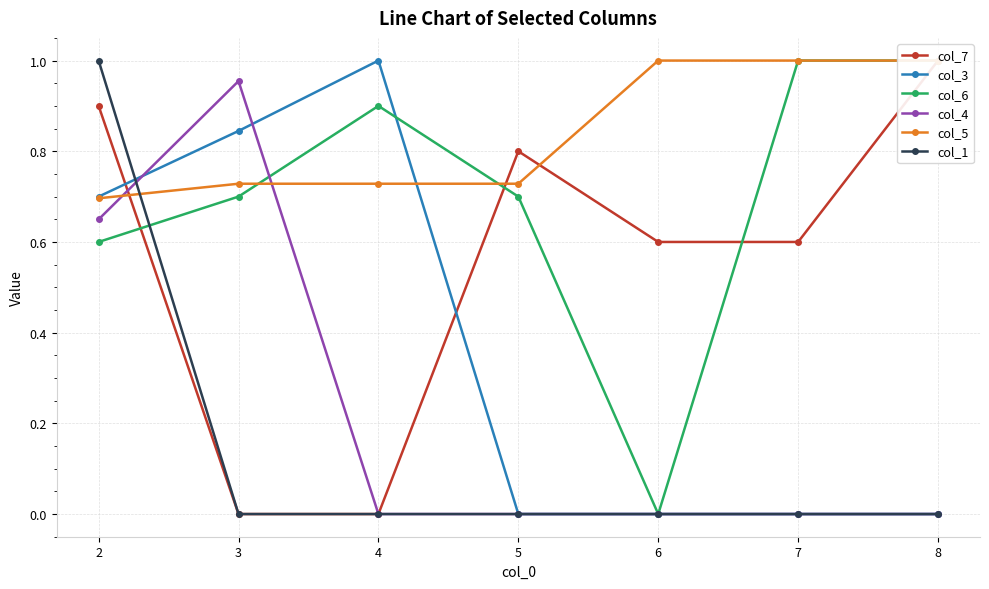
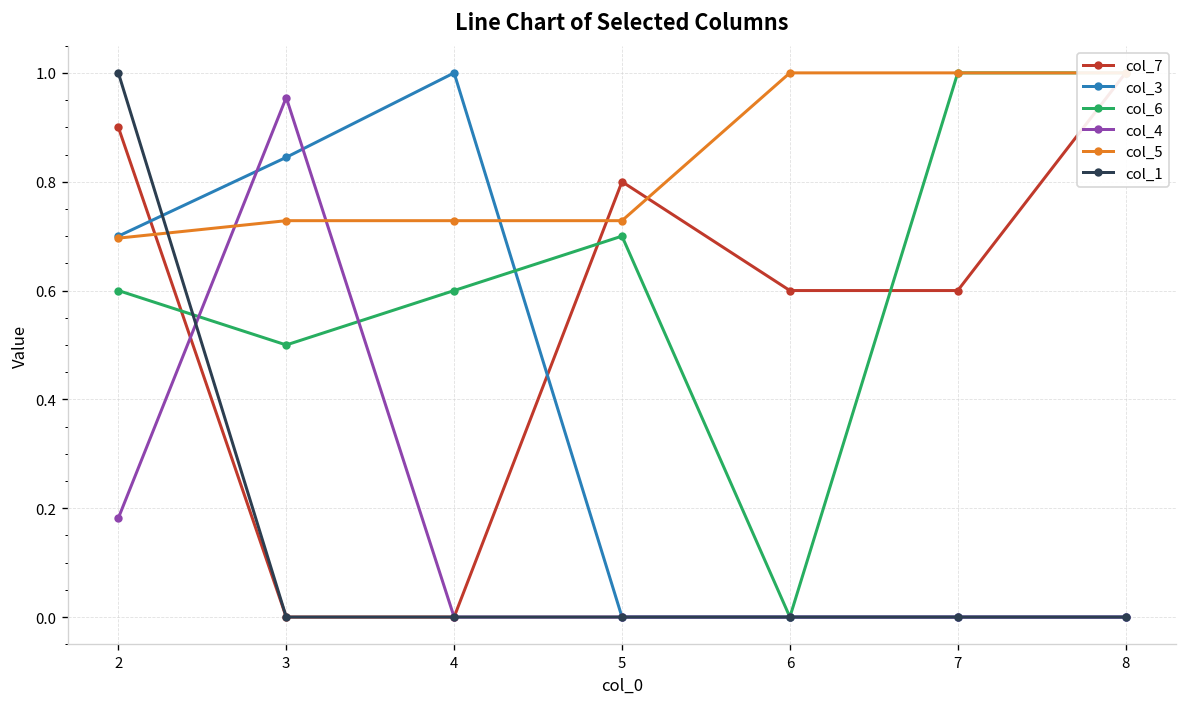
col_4, 2: 0.65 -> 0.18
col_6, 3: 0.7 -> 0.5
col_6, 4: 0.9 -> 0.6
